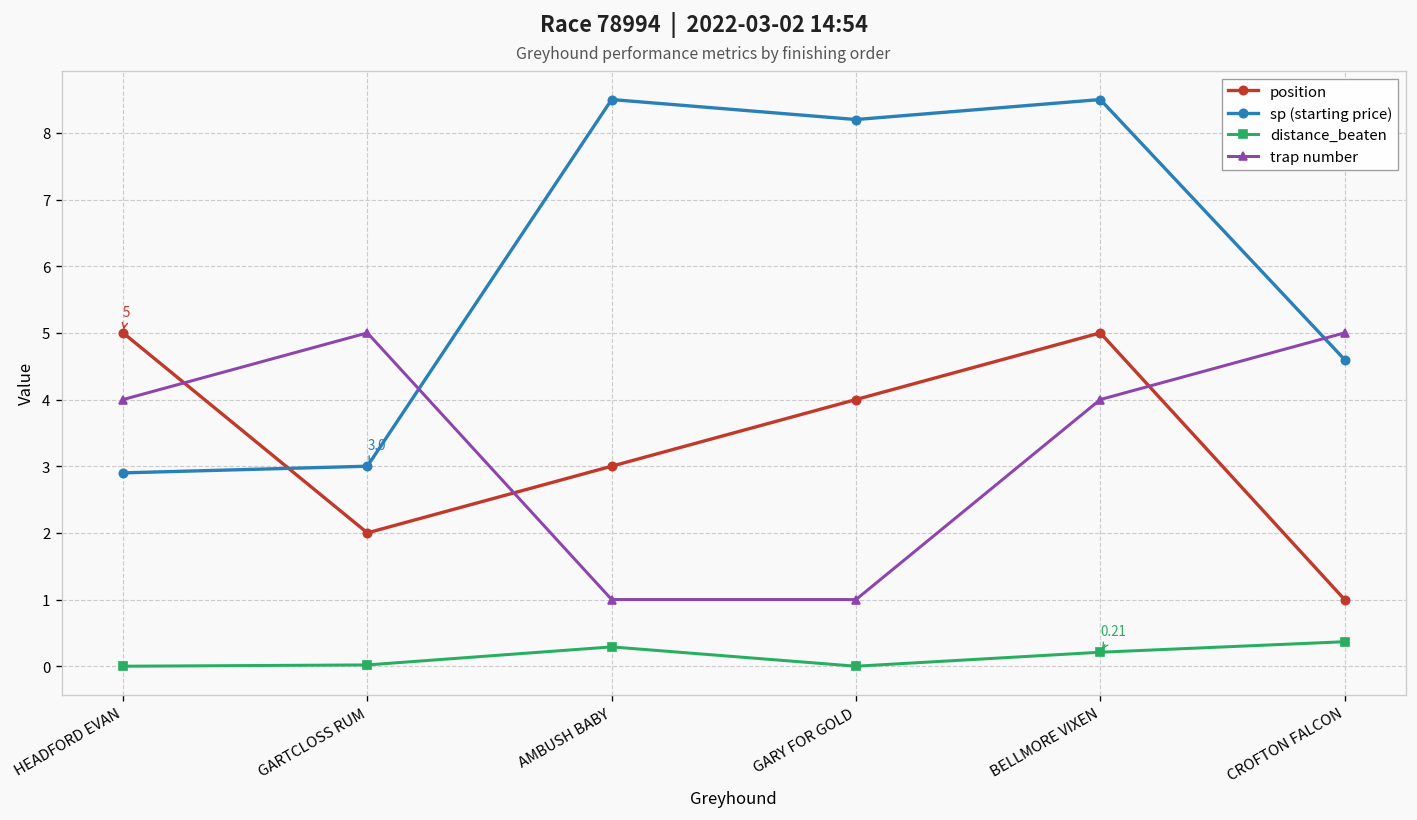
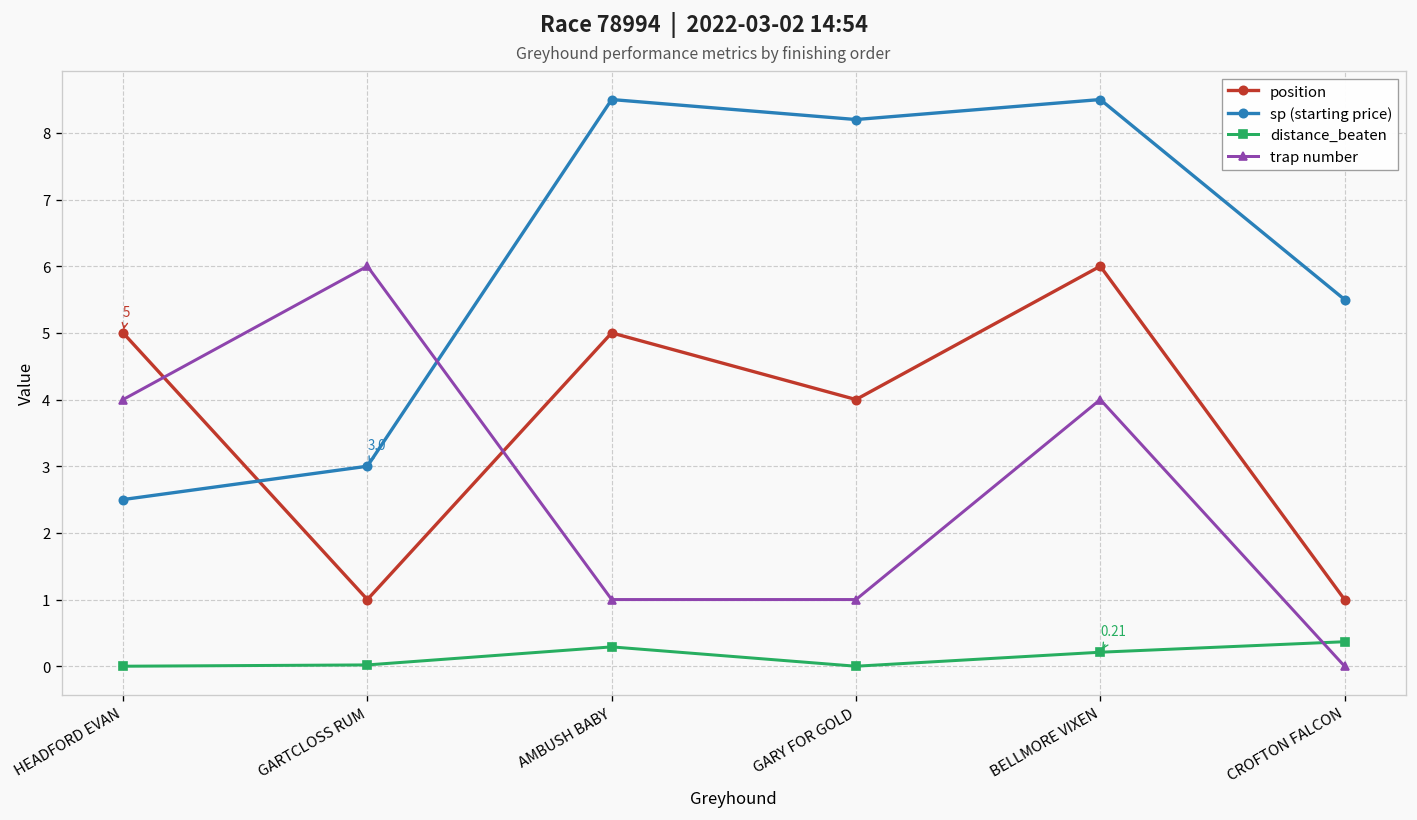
sp (starting price), HEADFORD EVAN: 2.9 -> 2.5
position, GARTCLOSS RUM: 2 -> 1
trap number, GARTCLOSS RUM: 5 -> 6
position, AMBUSH BABY: 3 -> 5
position, BELLMORE VIXEN: 5 -> 6
sp (starting price), CROFTON FALCON: 4.6 -> 5.5
trap number, CROFTON FALCON: 5 -> 0
